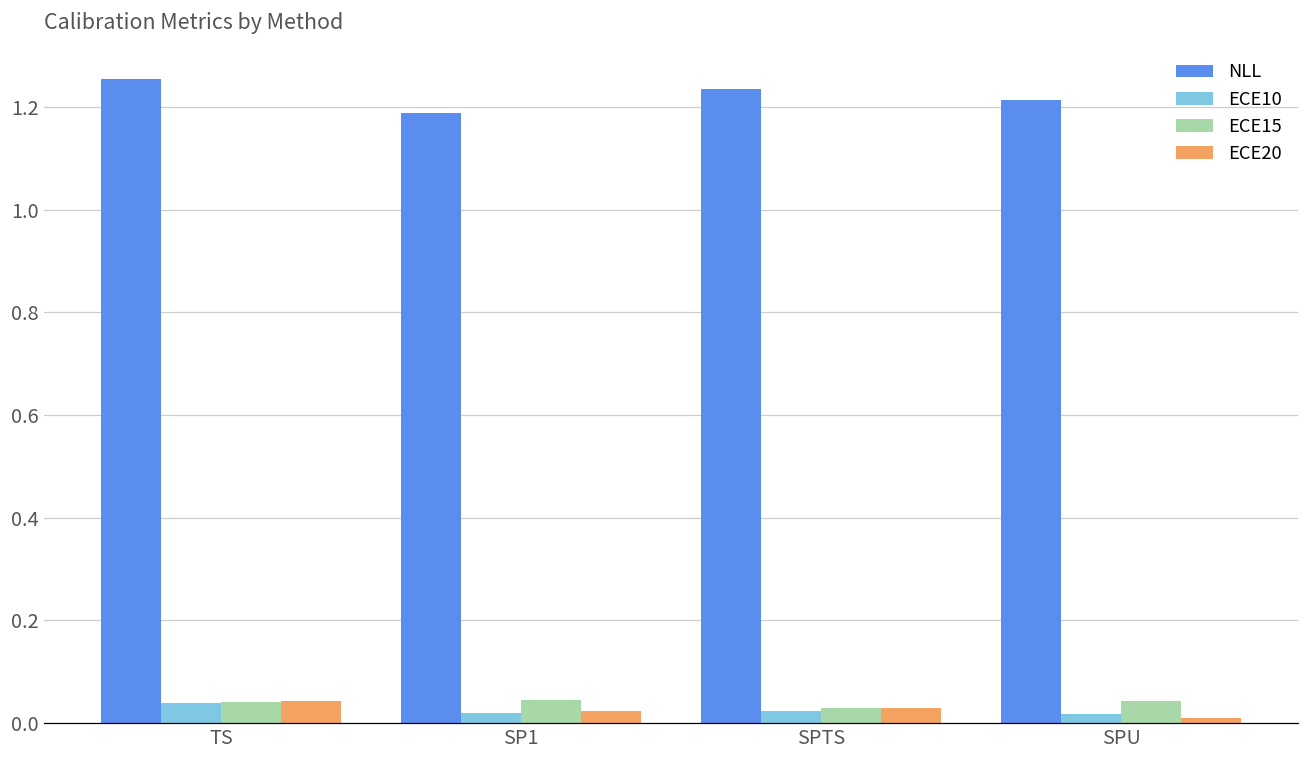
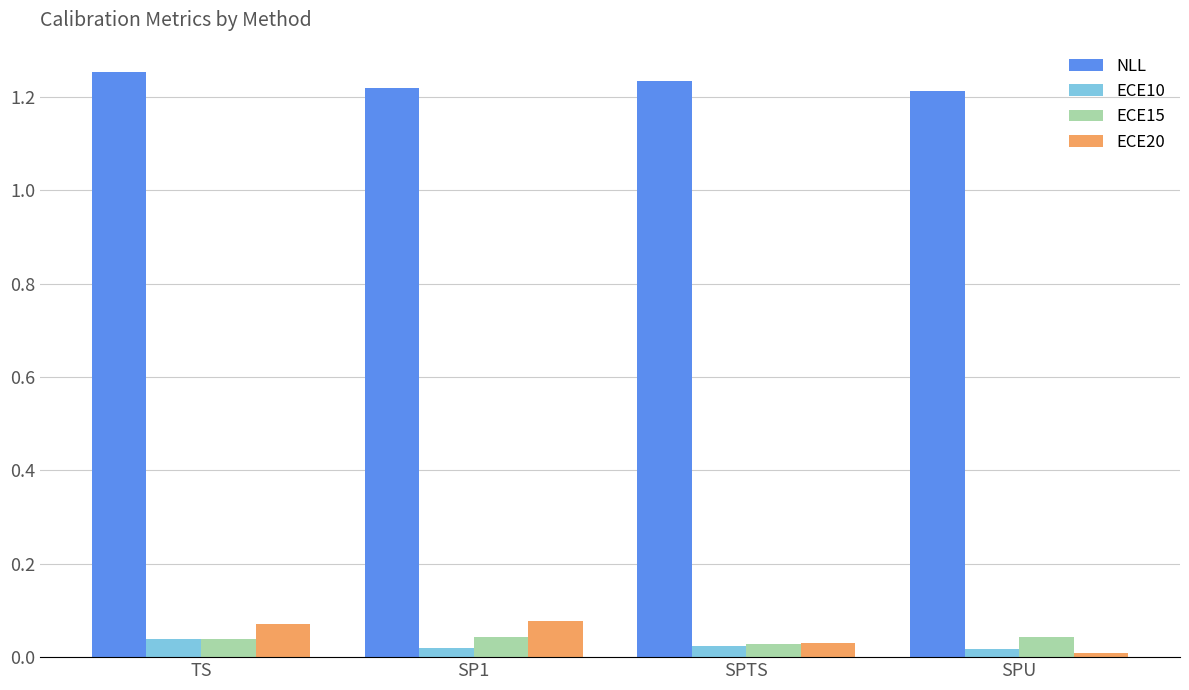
ECE20, TS: 0.04 -> 0.07
NLL, SP1: 1.19 -> 1.22
ECE20, SP1: 0.02 -> 0.08
